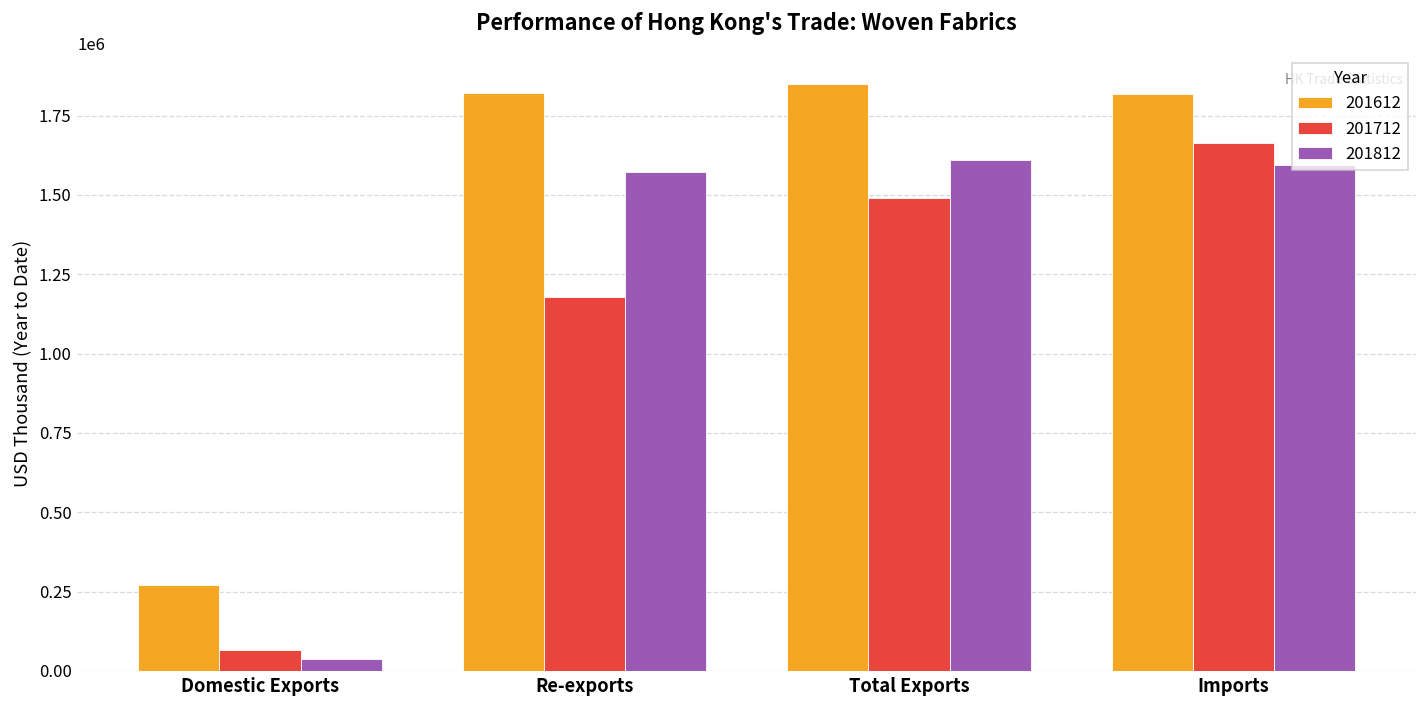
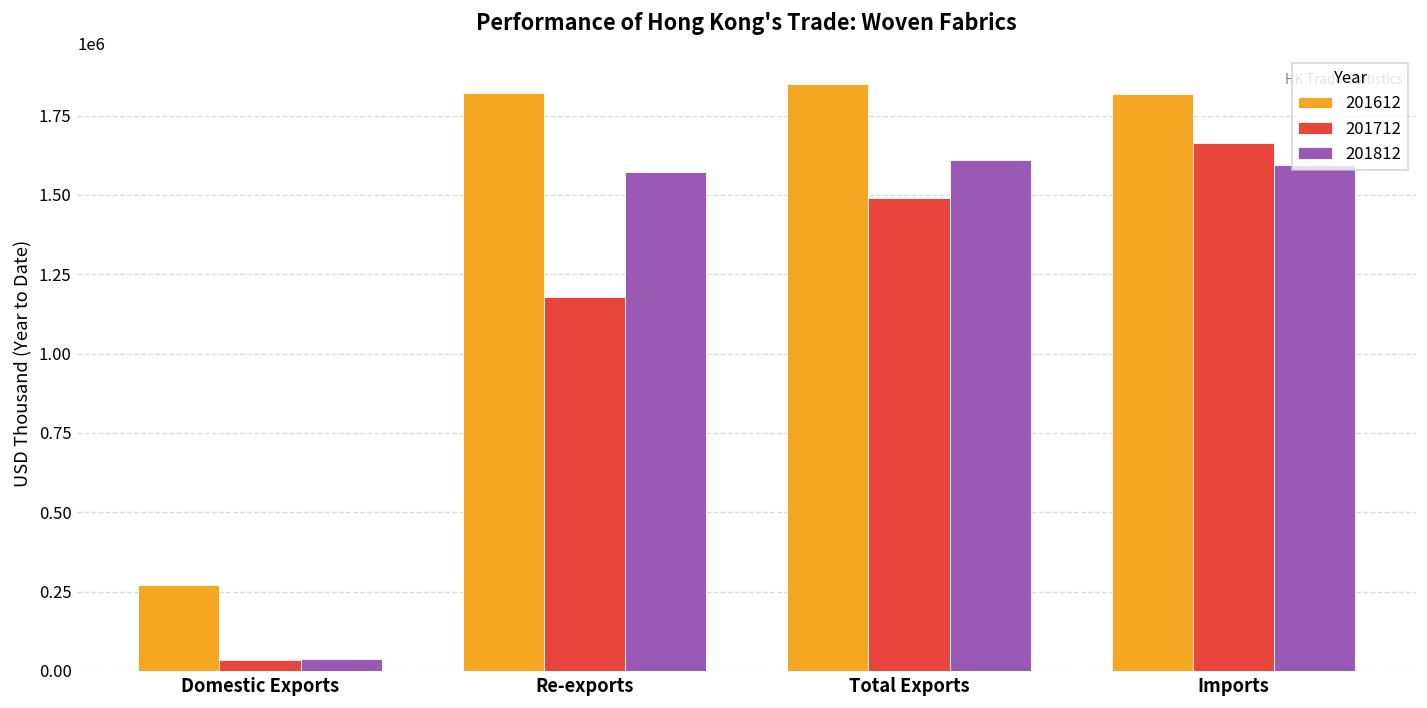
201712, Domestic Exports: 70000 -> 30000
